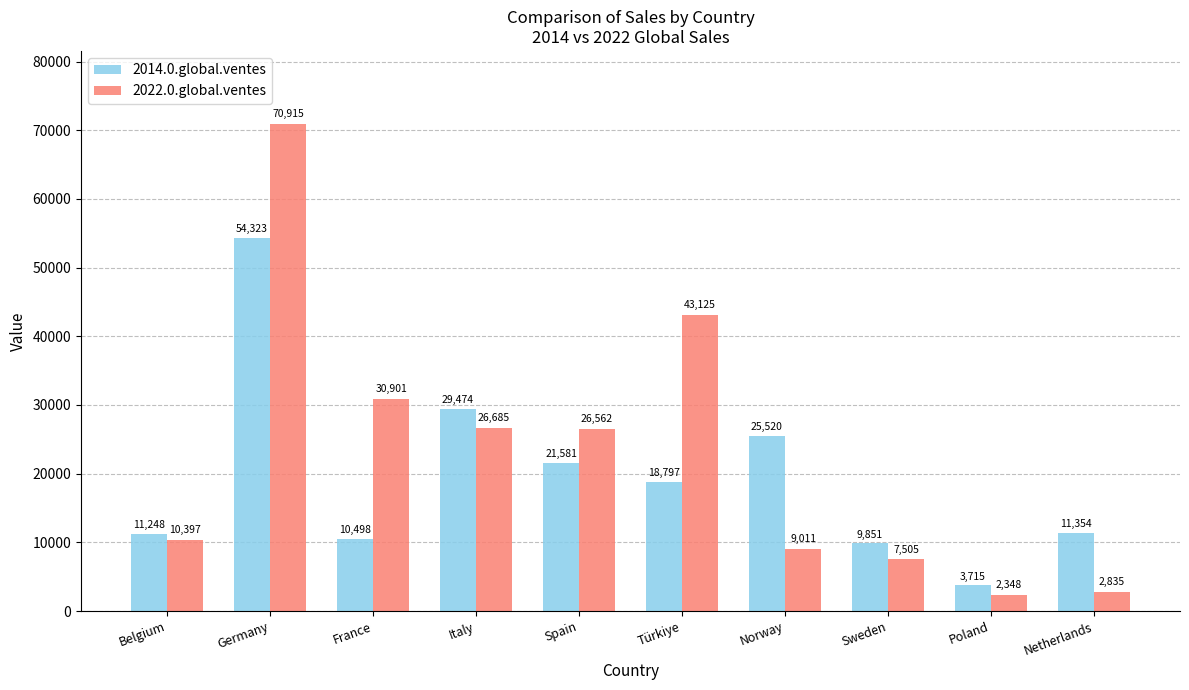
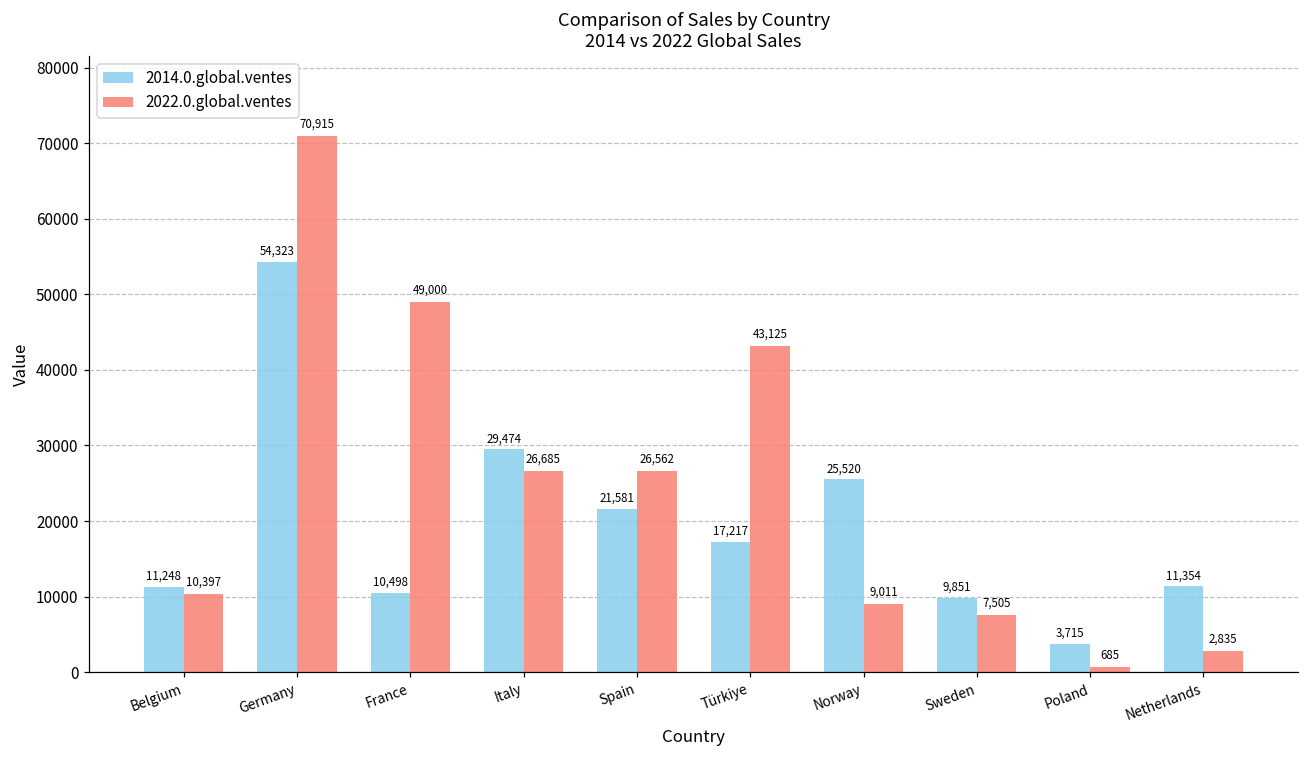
2022.0.global.ventes, France: 30,901 -> 49,000
2014.0.global.ventes, Türkiye: 18,797 -> 17,217
2022.0.global.ventes, Poland: 2,348 -> 685
